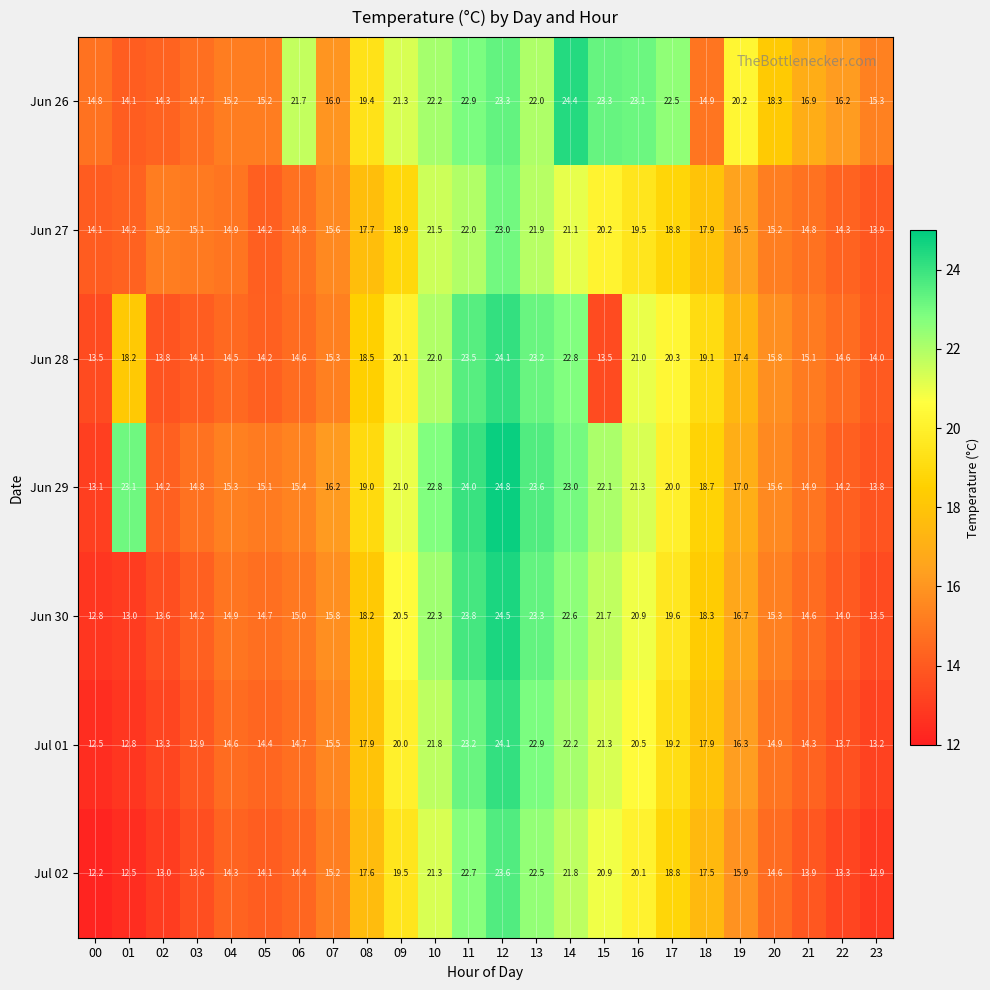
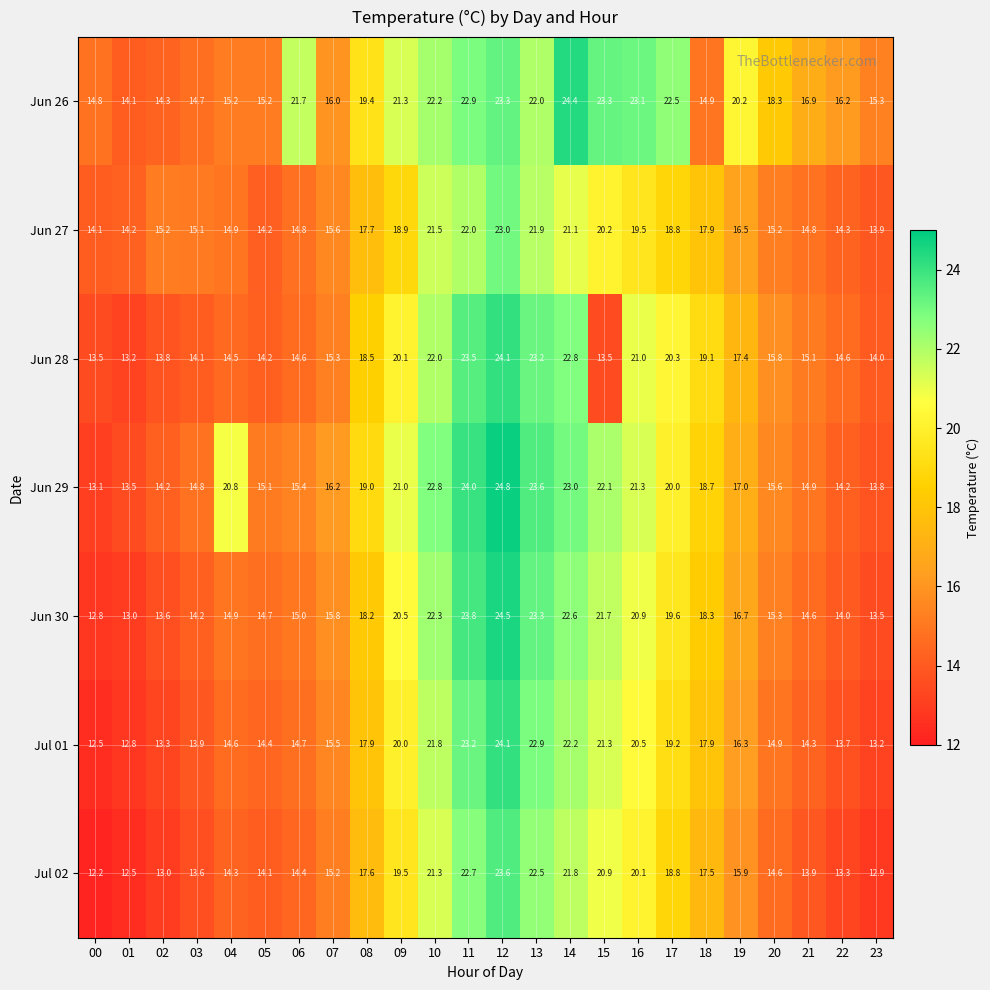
Jun 28, 01: 18.2 -> 13.2
Jun 29, 01: 23.1 -> 13.5
Jun 29, 04: 15.3 -> 20.8
